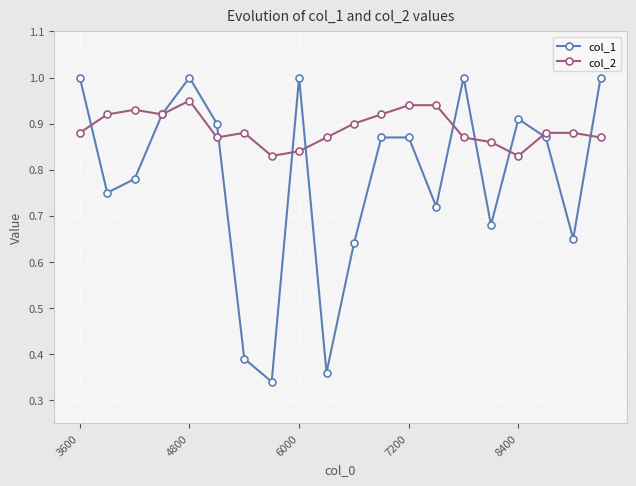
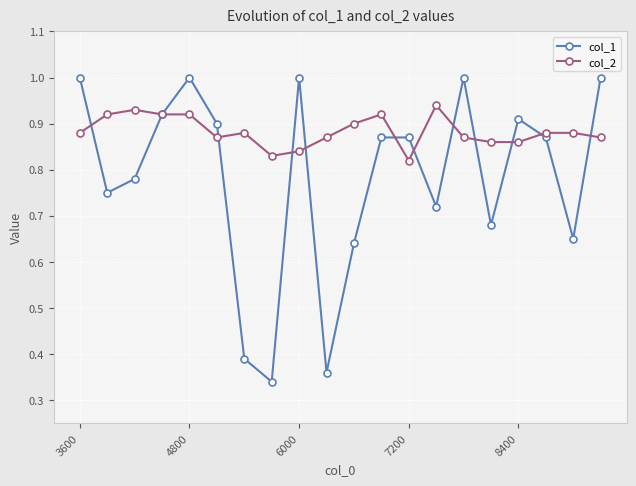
col_2, 4800: 0.95 -> 0.92
col_2, 7200: 0.94 -> 0.82
col_2, 8400: 0.83 -> 0.86
